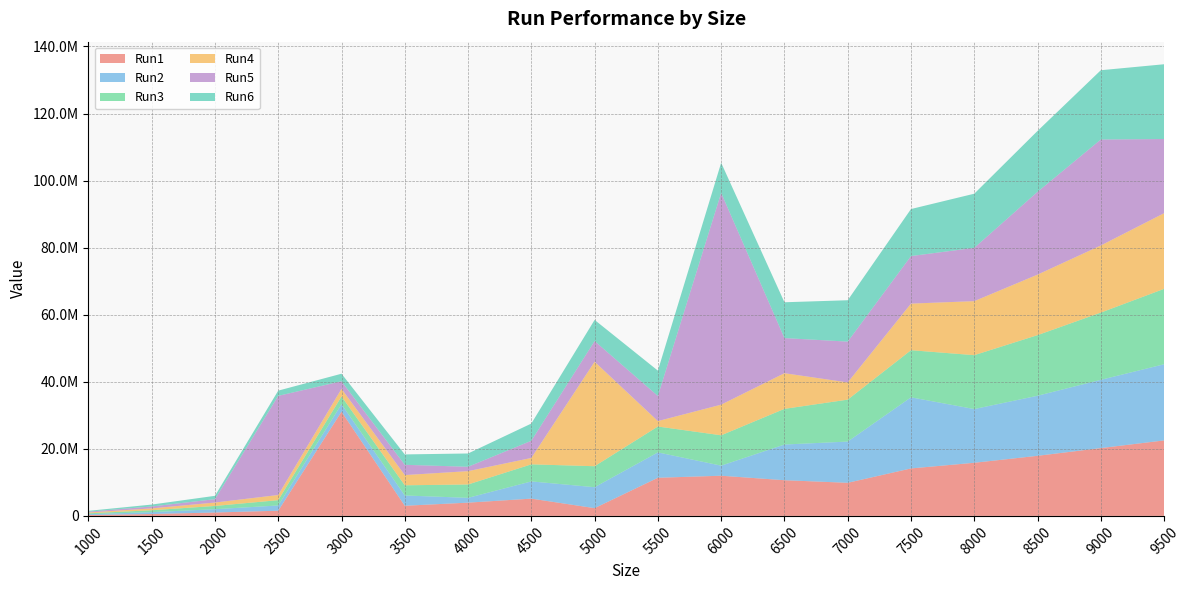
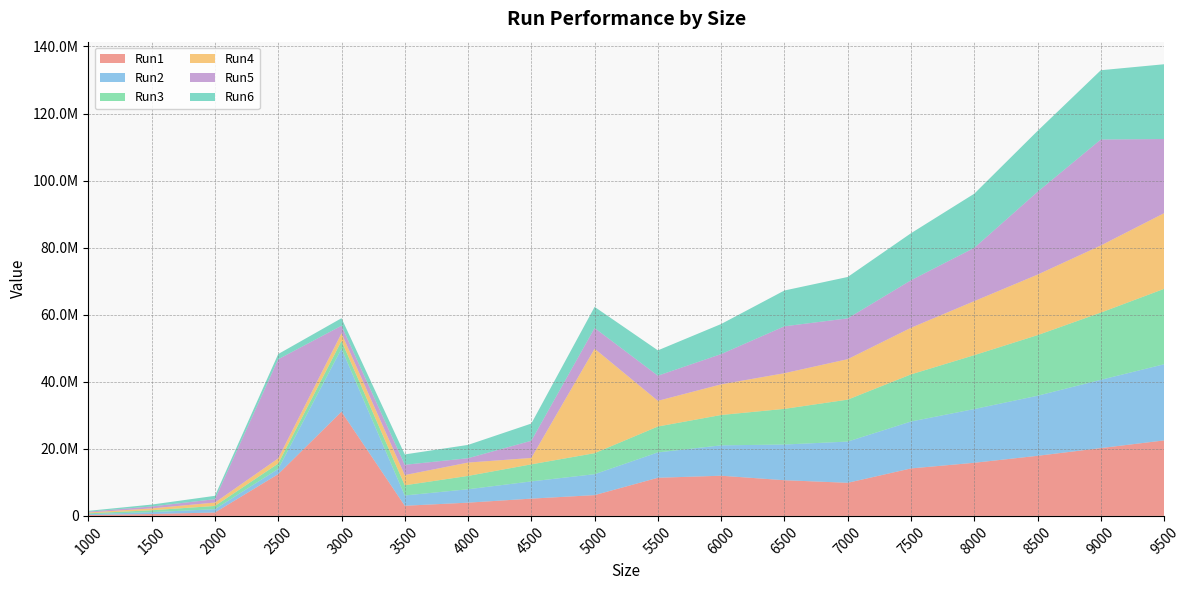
Run1, 2500: 2000000 -> 12000000
Run2, 3000: 2000000 -> 19000000
Run2, 4000: 1000000 -> 4000000
Run1, 5000: 2000000 -> 6000000
Run4, 5500: 2000000 -> 8000000
Run2, 6000: 3000000 -> 9000000
Run5, 6000: 63000000 -> 9000000
Run5, 6500: 10000000 -> 14000000
Run4, 7000: 5000000 -> 12000000
Run2, 7500: 21000000 -> 14000000
